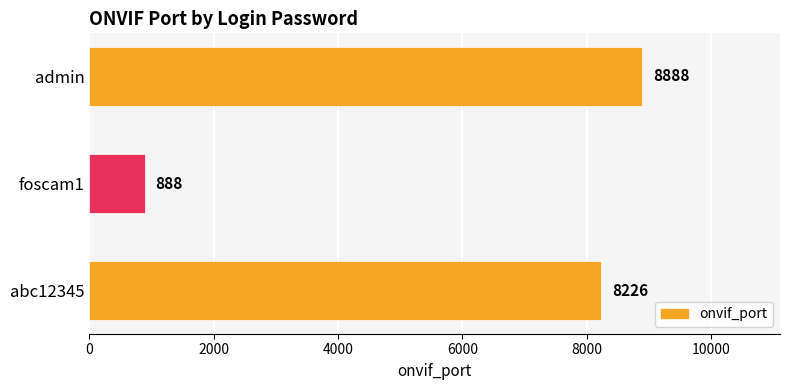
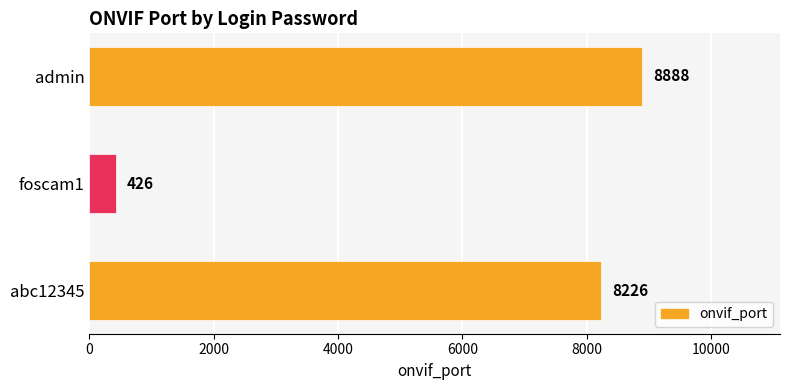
foscam1: 888 -> 426
